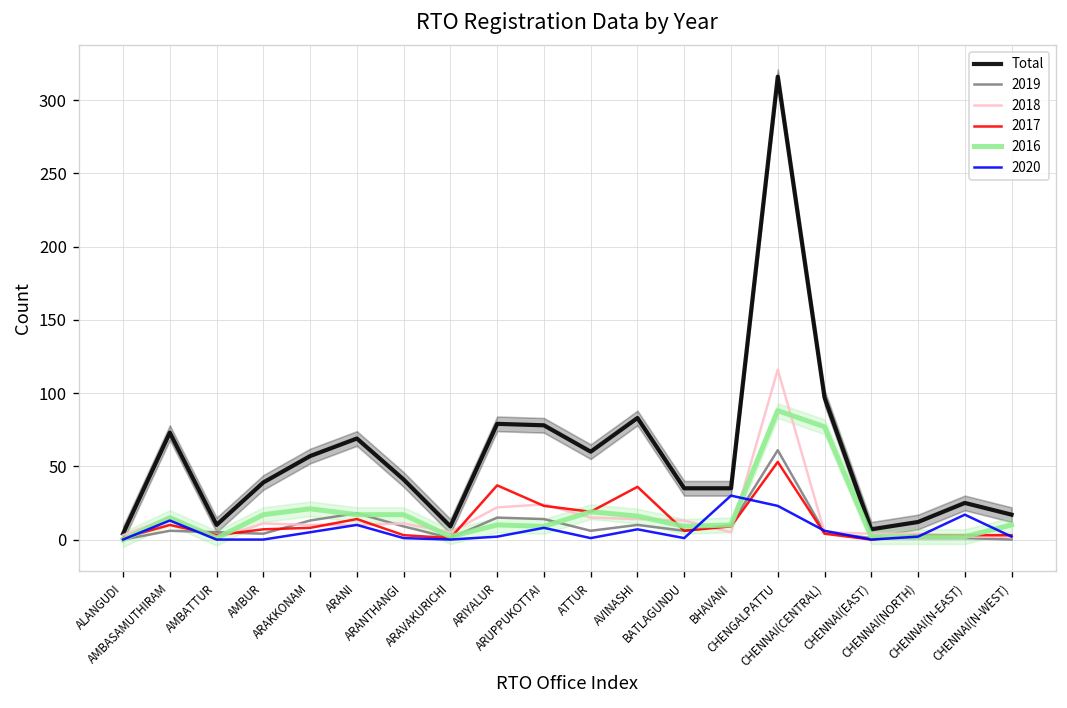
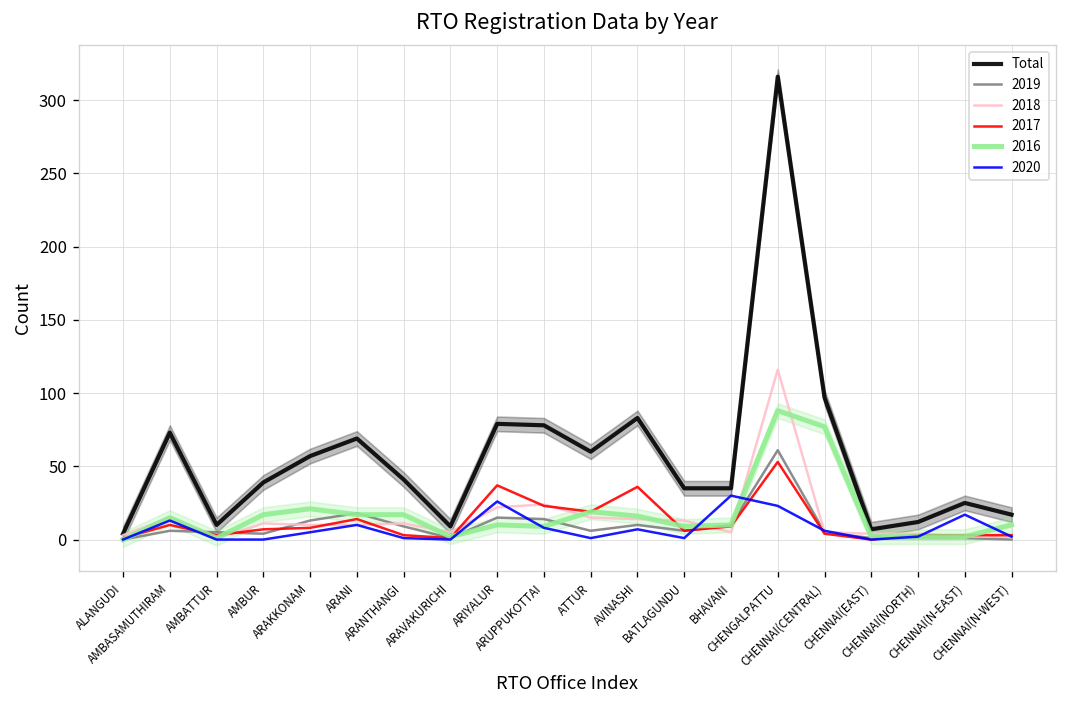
2020, ARIYALUR: 2 -> 26
